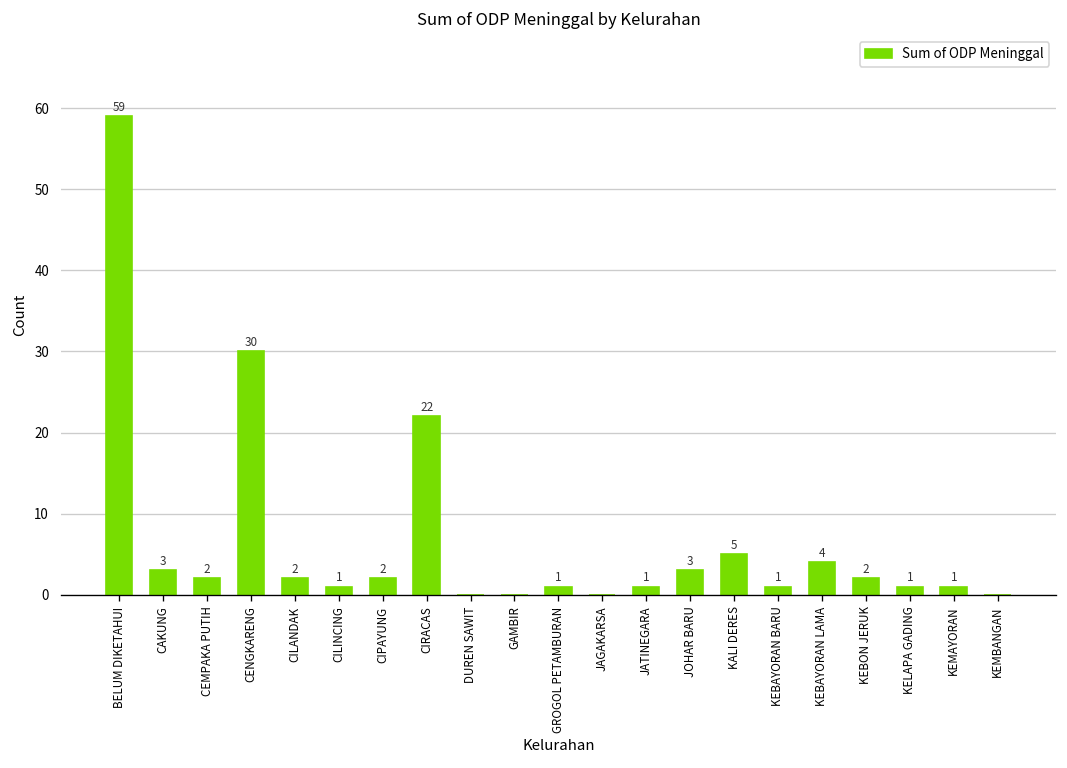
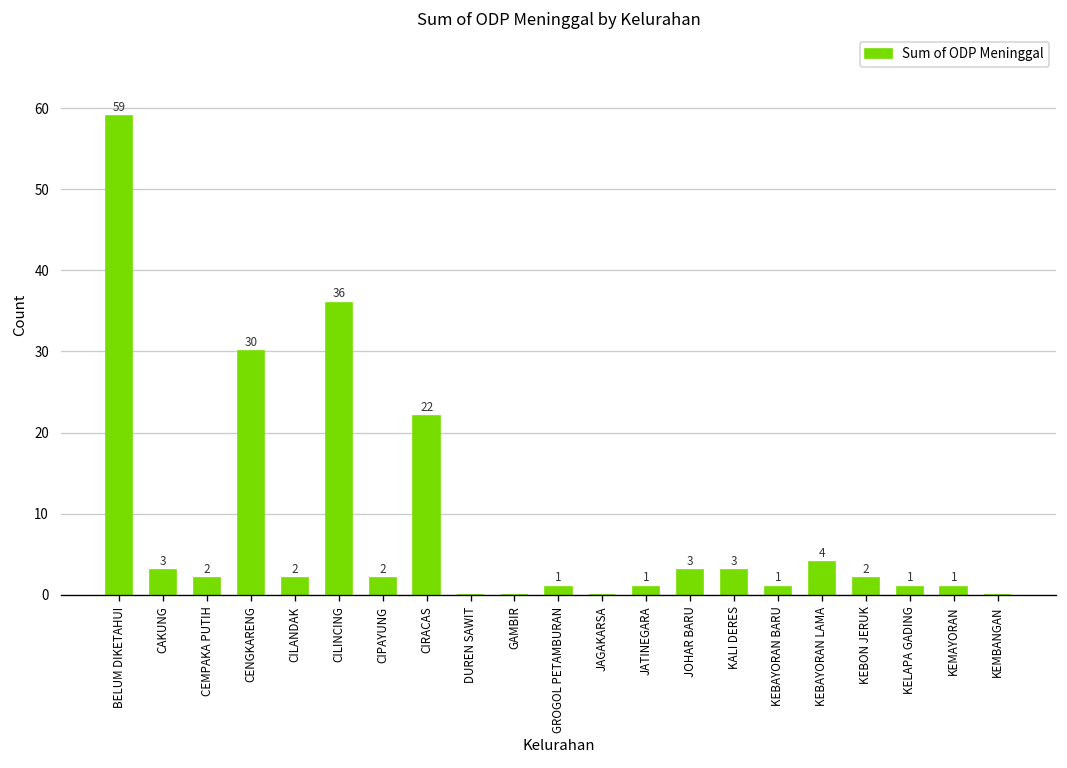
CILINCING: 1 -> 36
KALI DERES: 5 -> 3
